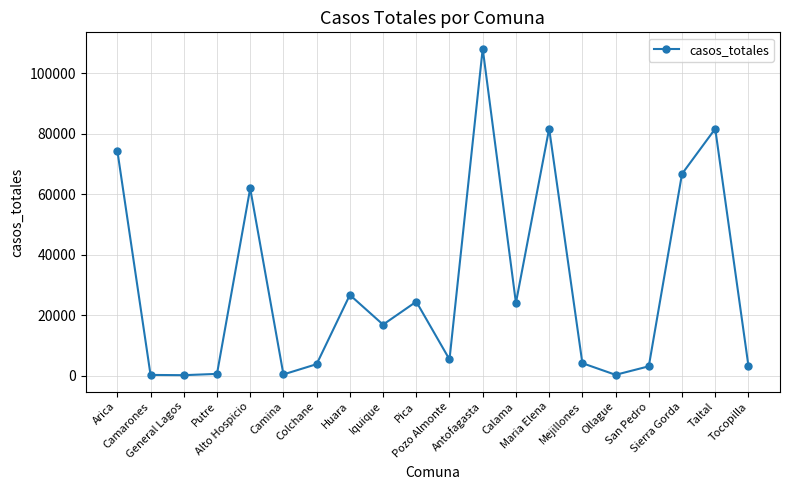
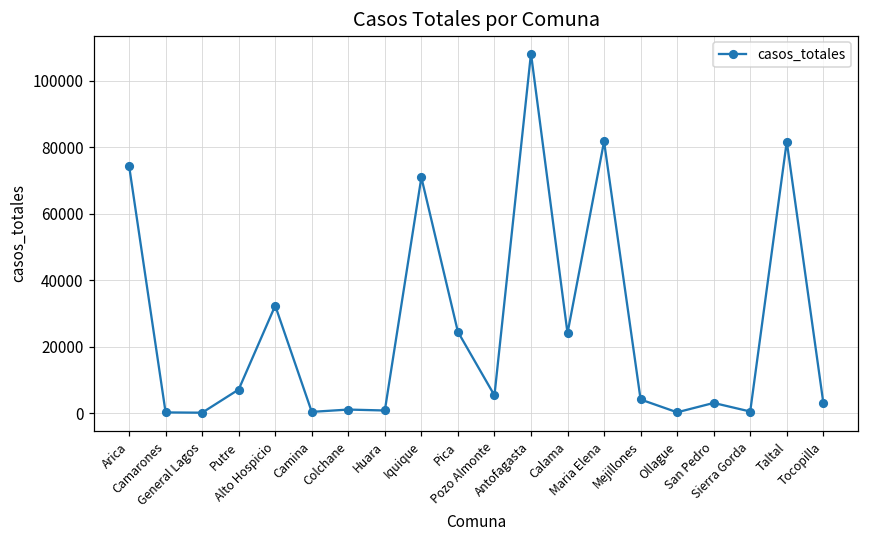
Putre: 1000 -> 7000
Alto Hospicio: 62000 -> 32000
Colchane: 4000 -> 1000
Huara: 27000 -> 1000
Iquique: 17000 -> 71000
Sierra Gorda: 67000 -> 0
